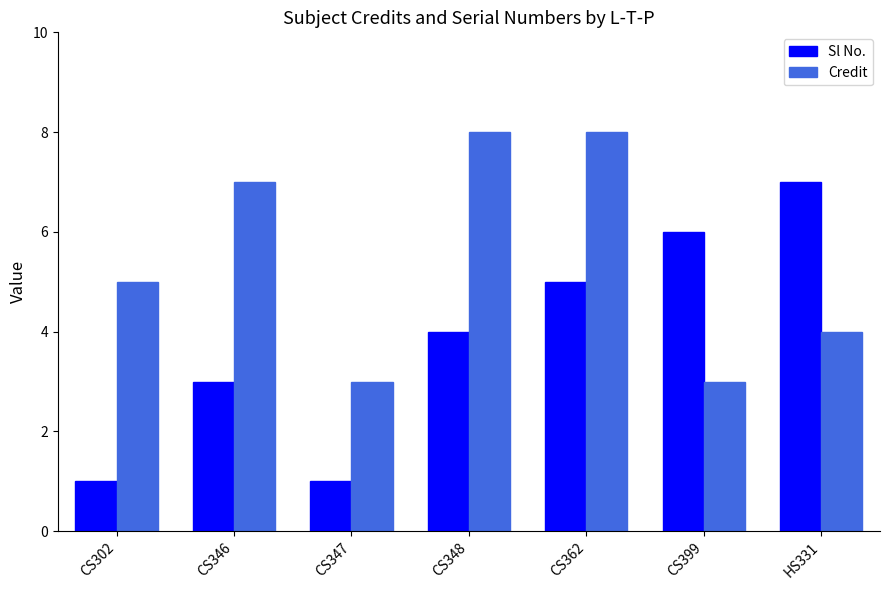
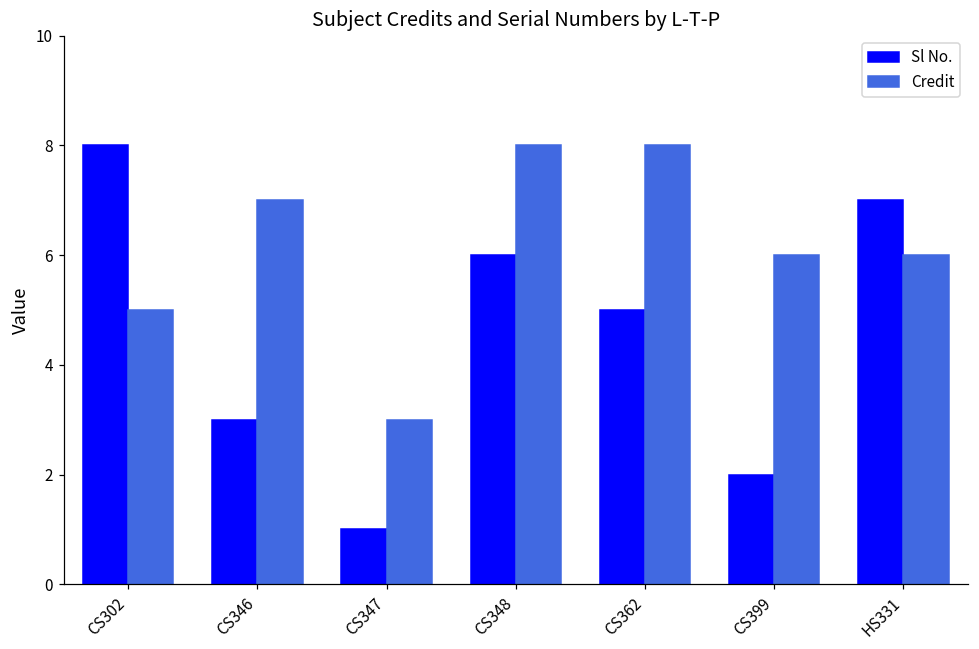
Sl No., CS302: 1 -> 8
Sl No., CS348: 4 -> 6
Sl No., CS399: 6 -> 2
Credit, CS399: 3 -> 6
Credit, HS331: 4 -> 6
